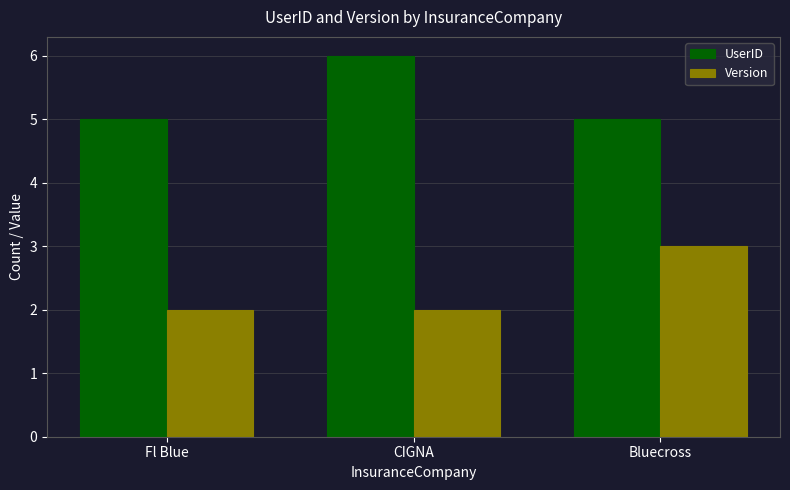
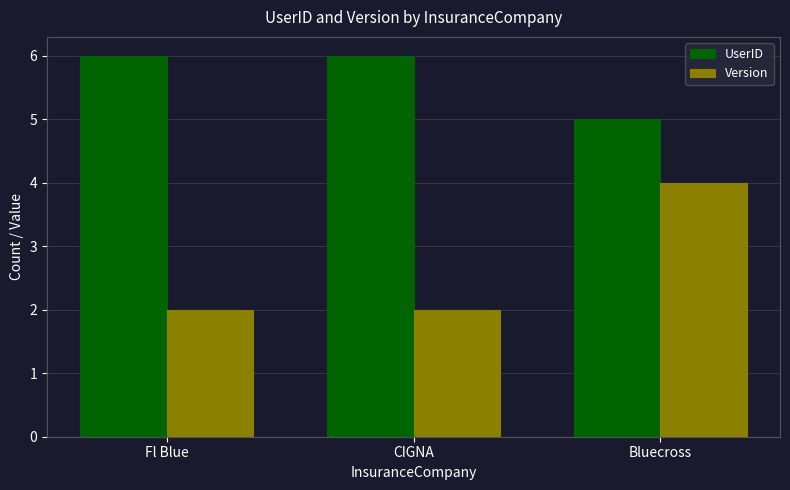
UserID, Fl Blue: 5 -> 6
Version, Bluecross: 3 -> 4
